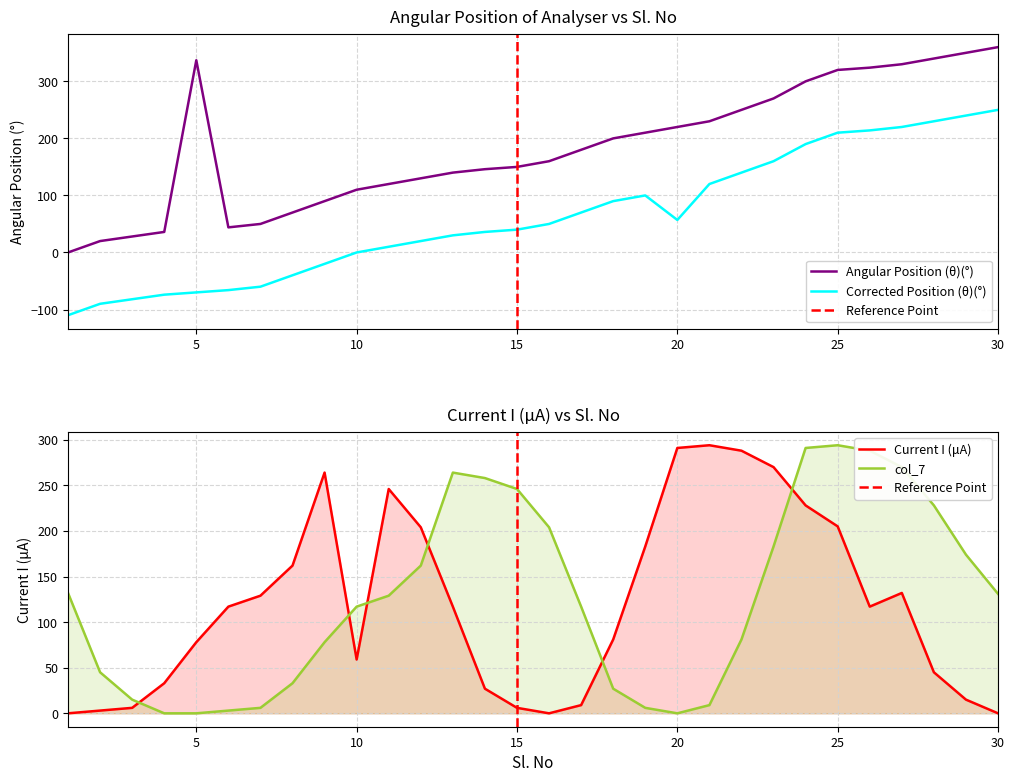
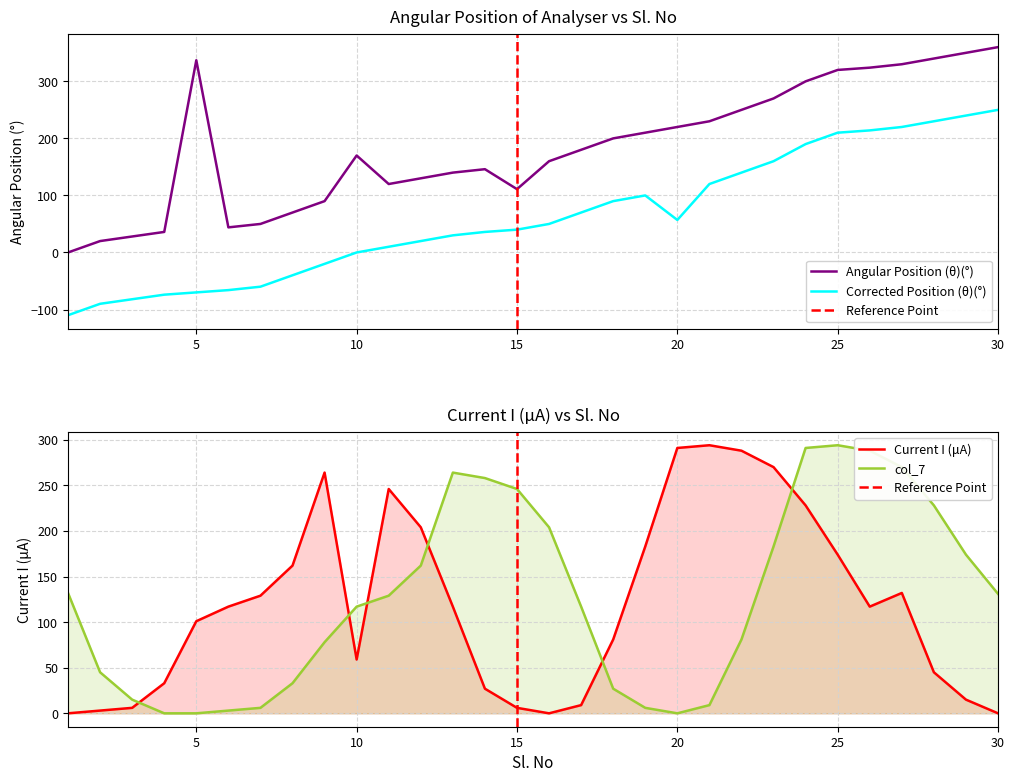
Angular Position of Analyser vs Sl. No, Angular Position (θ)(°), 10: 110 -> 170
Angular Position of Analyser vs Sl. No, Angular Position (θ)(°), 15: 150 -> 110
Current I (μA) vs Sl. No, Current I (μA), 5: 80 -> 100
Current I (μA) vs Sl. No, Current I (μA), 25: 210 -> 170
